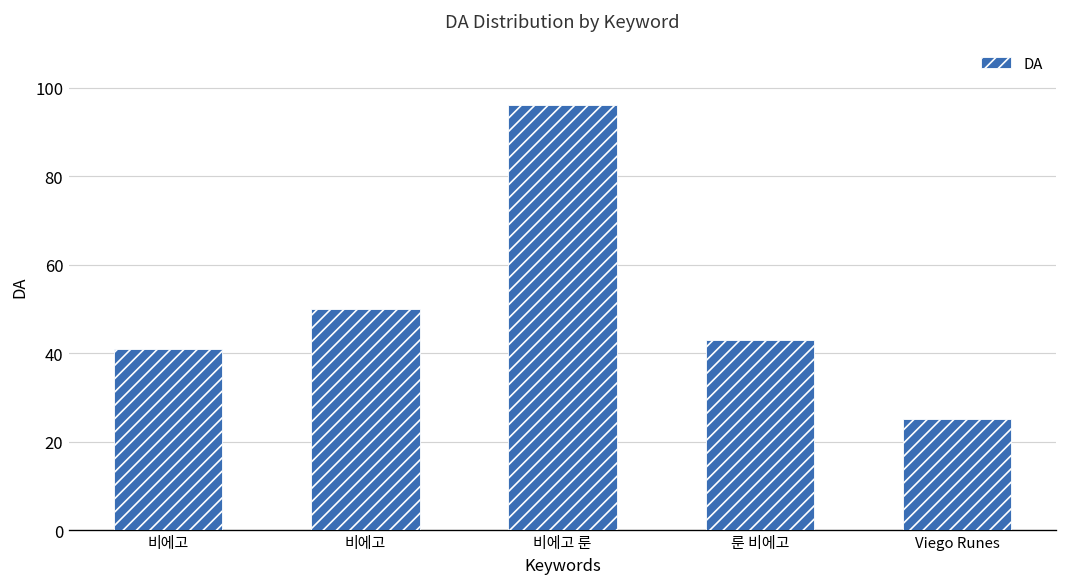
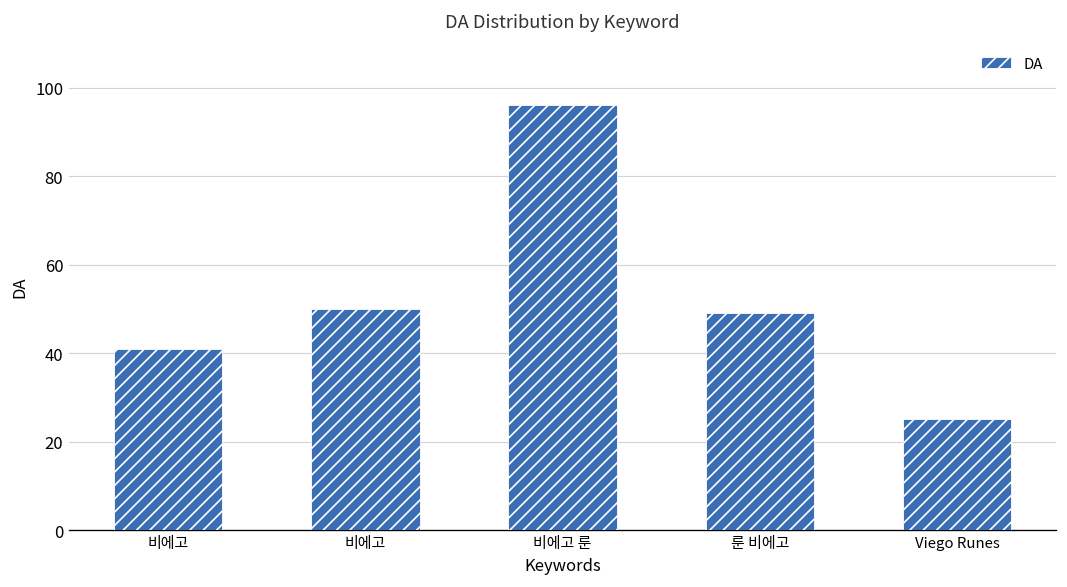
룬 비에고: 43 -> 49
